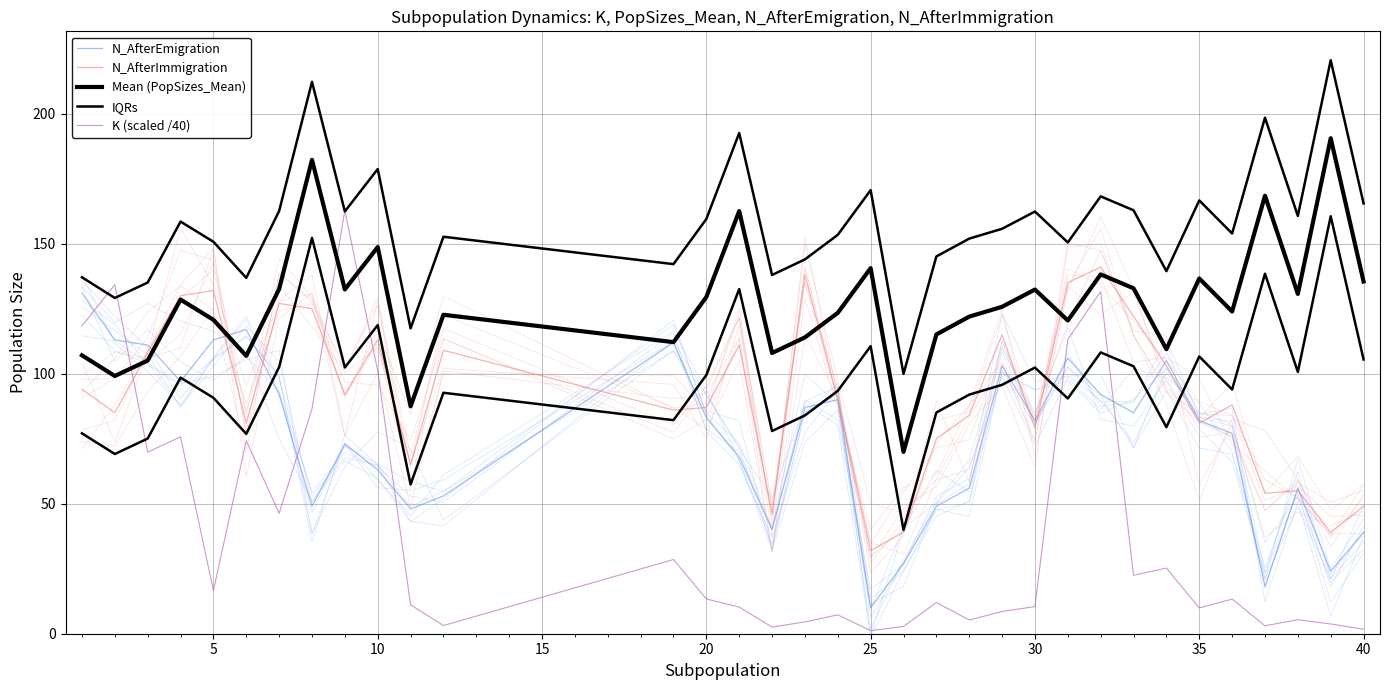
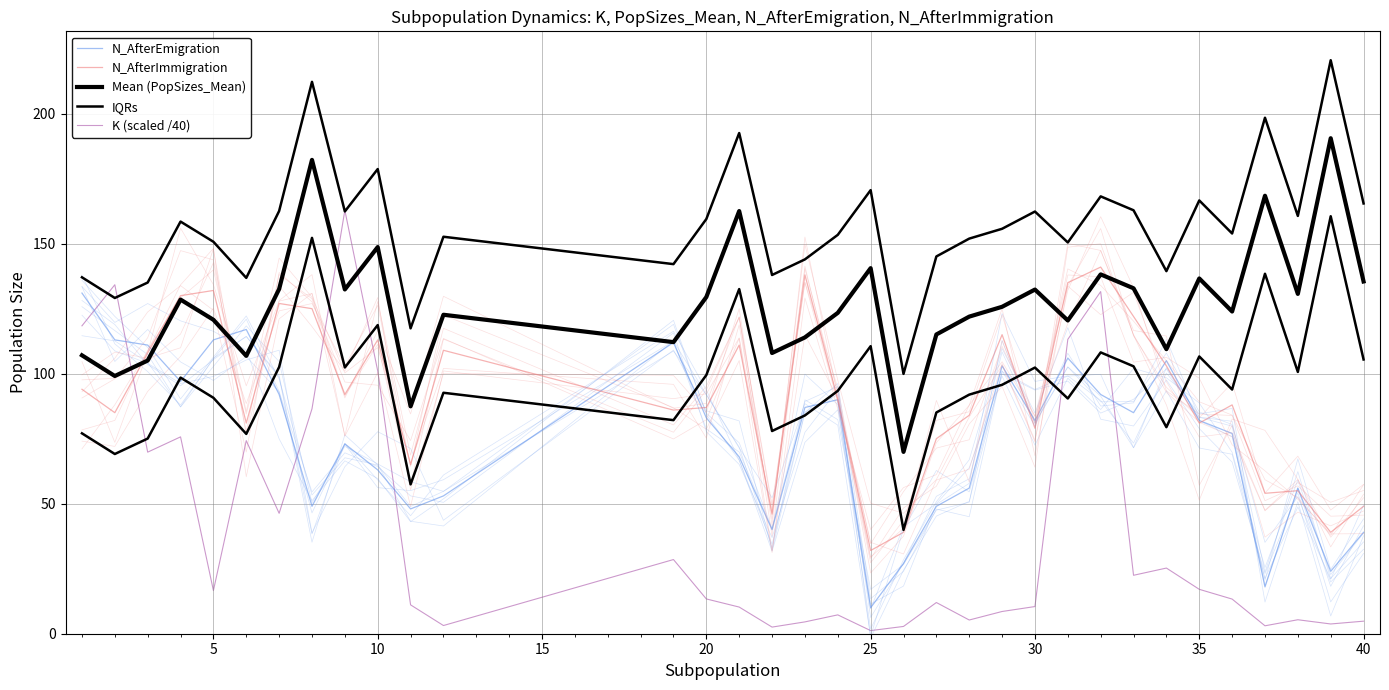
K (scaled /40), 35: 10 -> 17
K (scaled /40), 40: 2 -> 5
